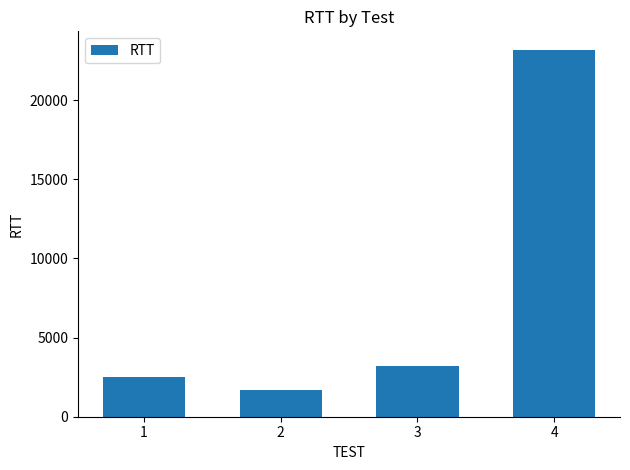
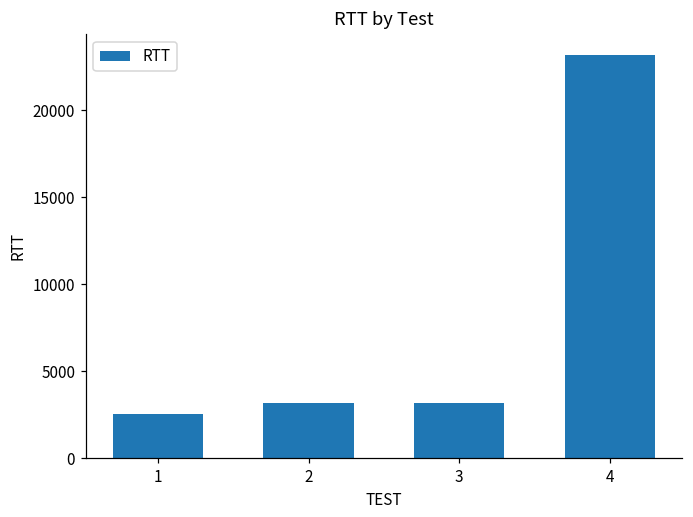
2: 1700 -> 3200
